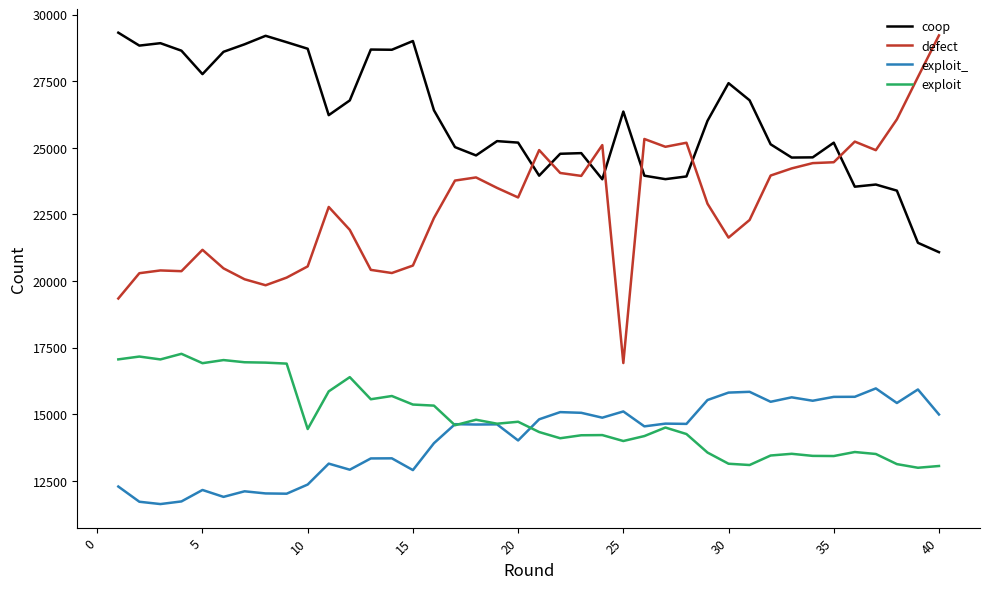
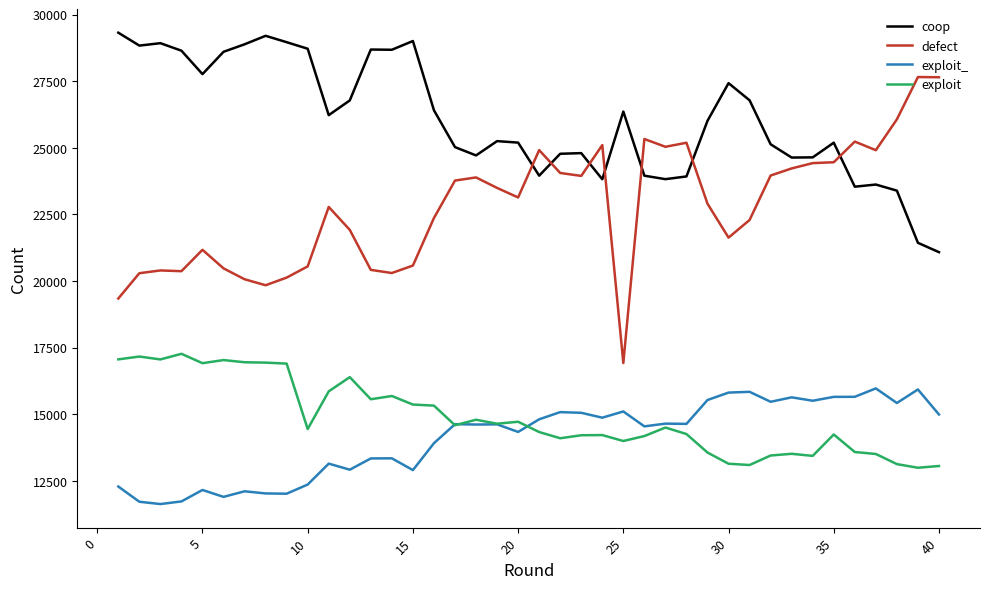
exploit_, 20: 14000 -> 14300
exploit, 35: 13400 -> 14200
defect, 40: 29200 -> 27600
